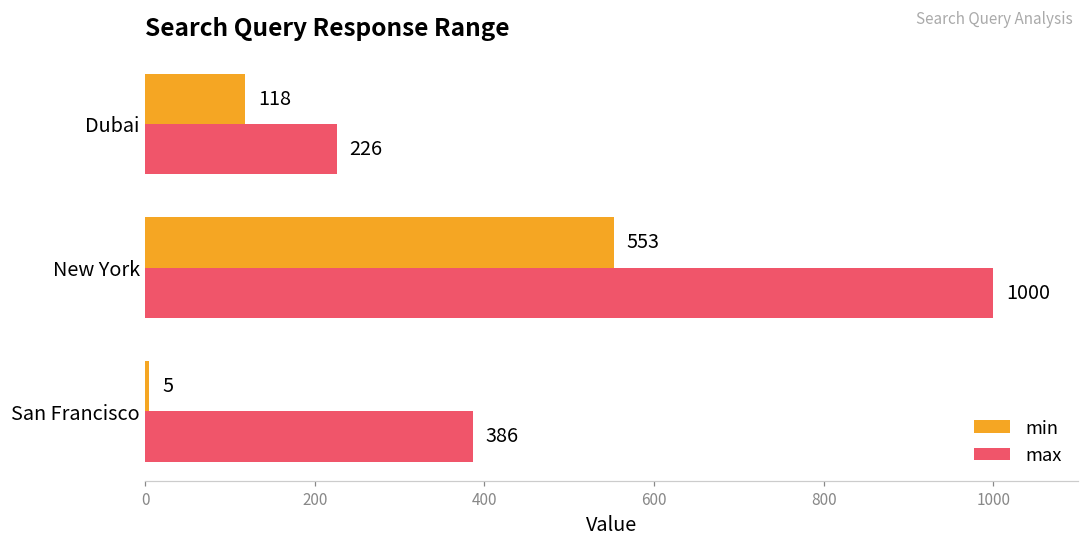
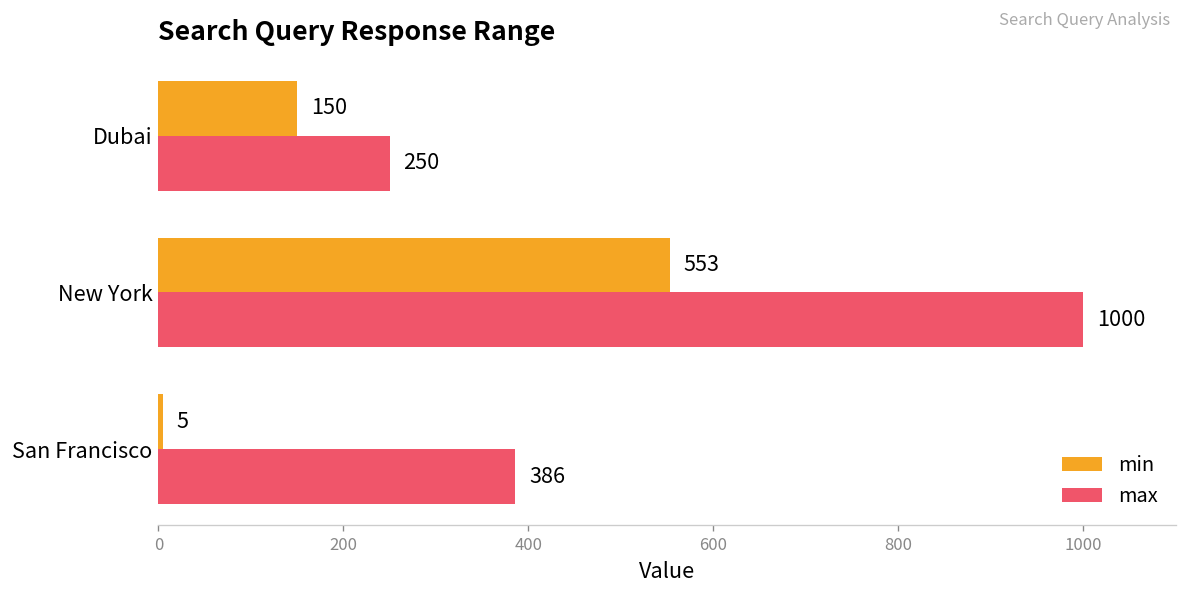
min, Dubai: 118 -> 150
max, Dubai: 226 -> 250
